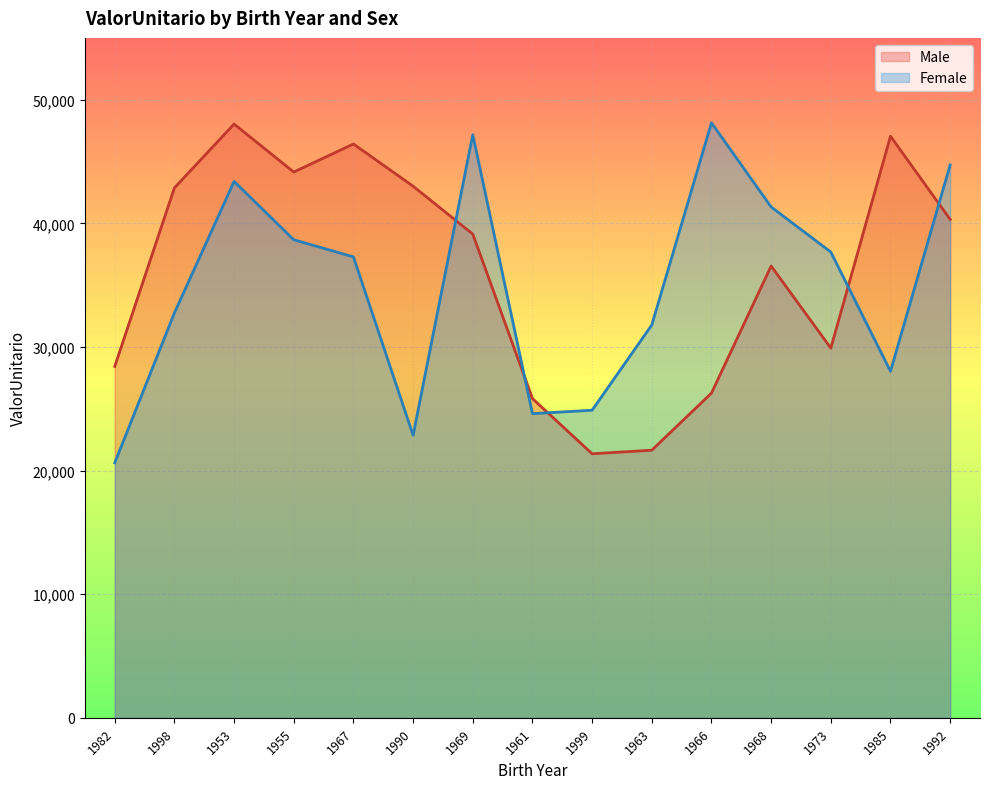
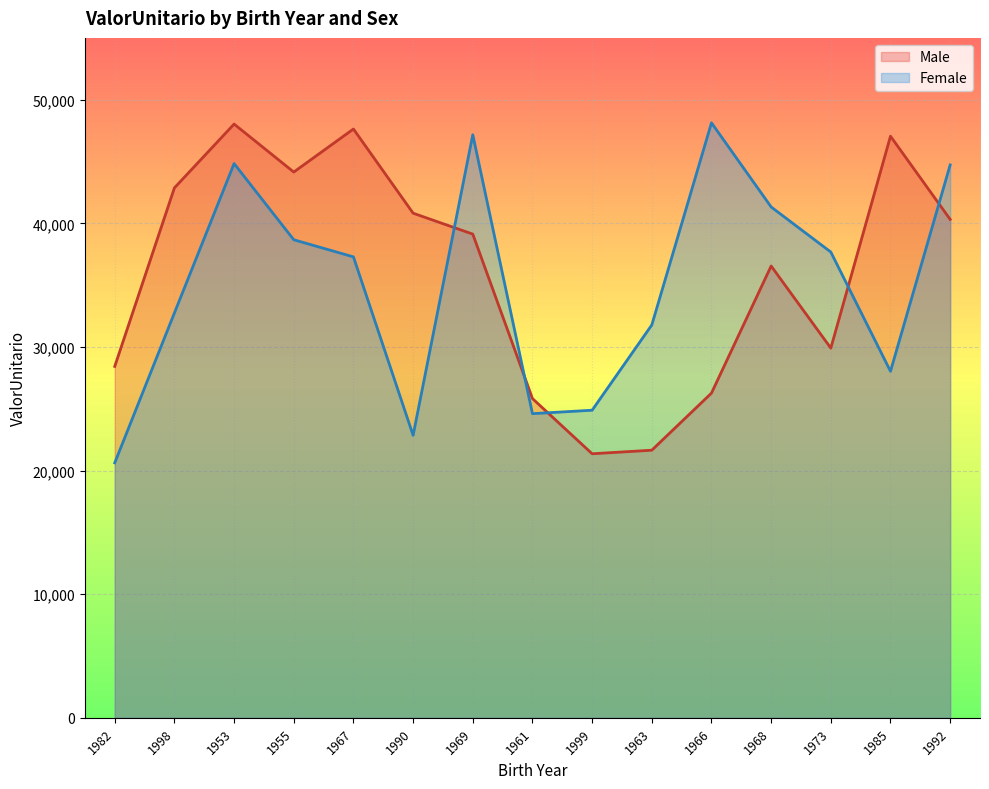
Female, 1953: 43,400 -> 44,800
Male, 1967: 46,400 -> 47,600
Male, 1990: 43,000 -> 40,800
